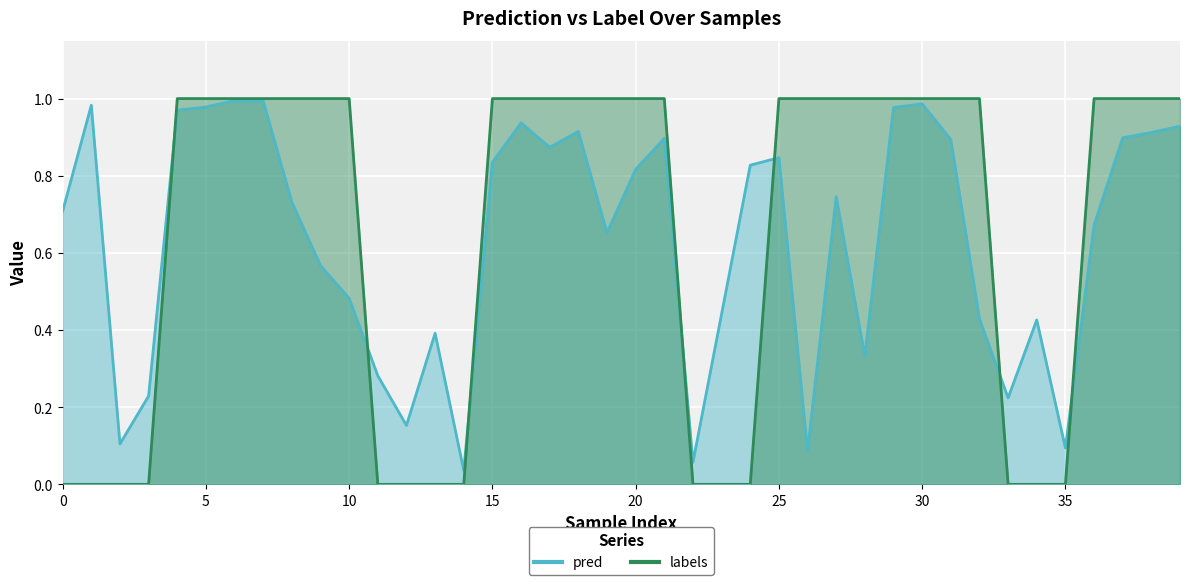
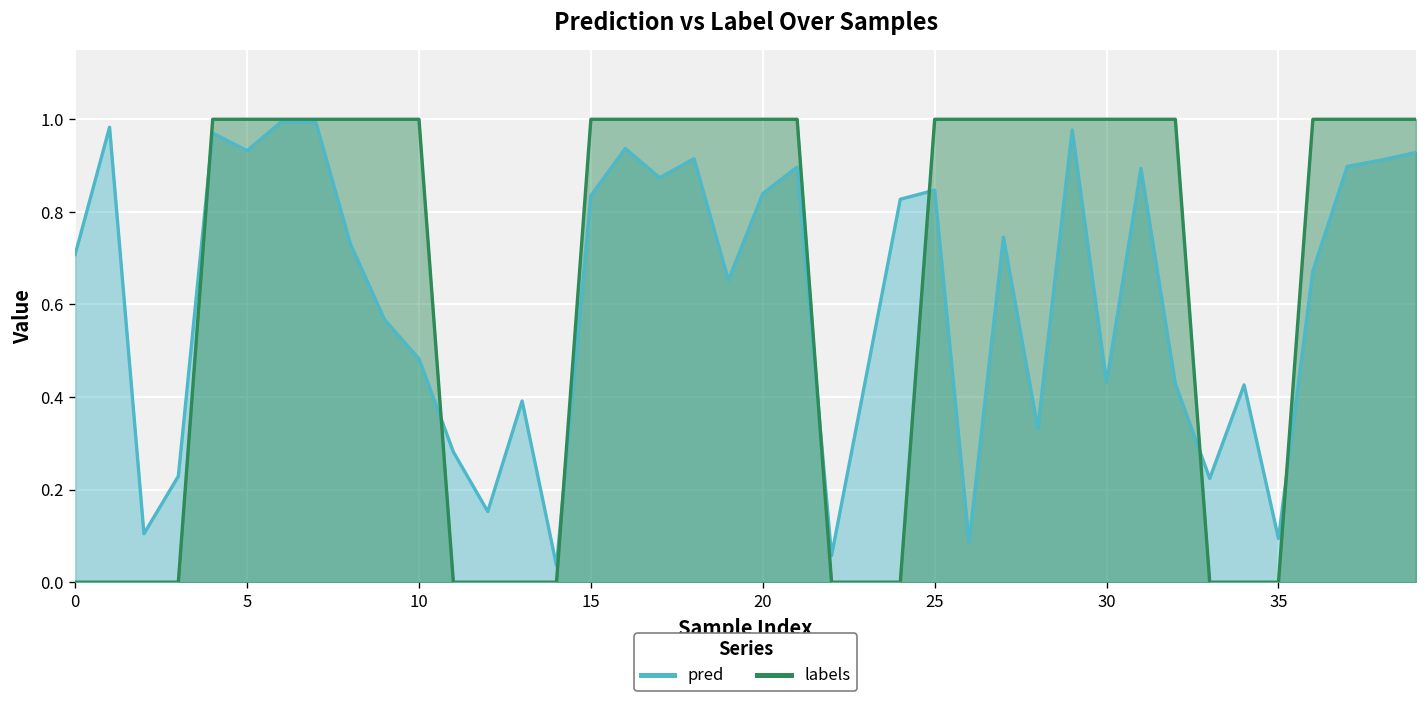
pred, 5: 0.98 -> 0.93
pred, 20: 0.82 -> 0.84
pred, 30: 0.99 -> 0.43
